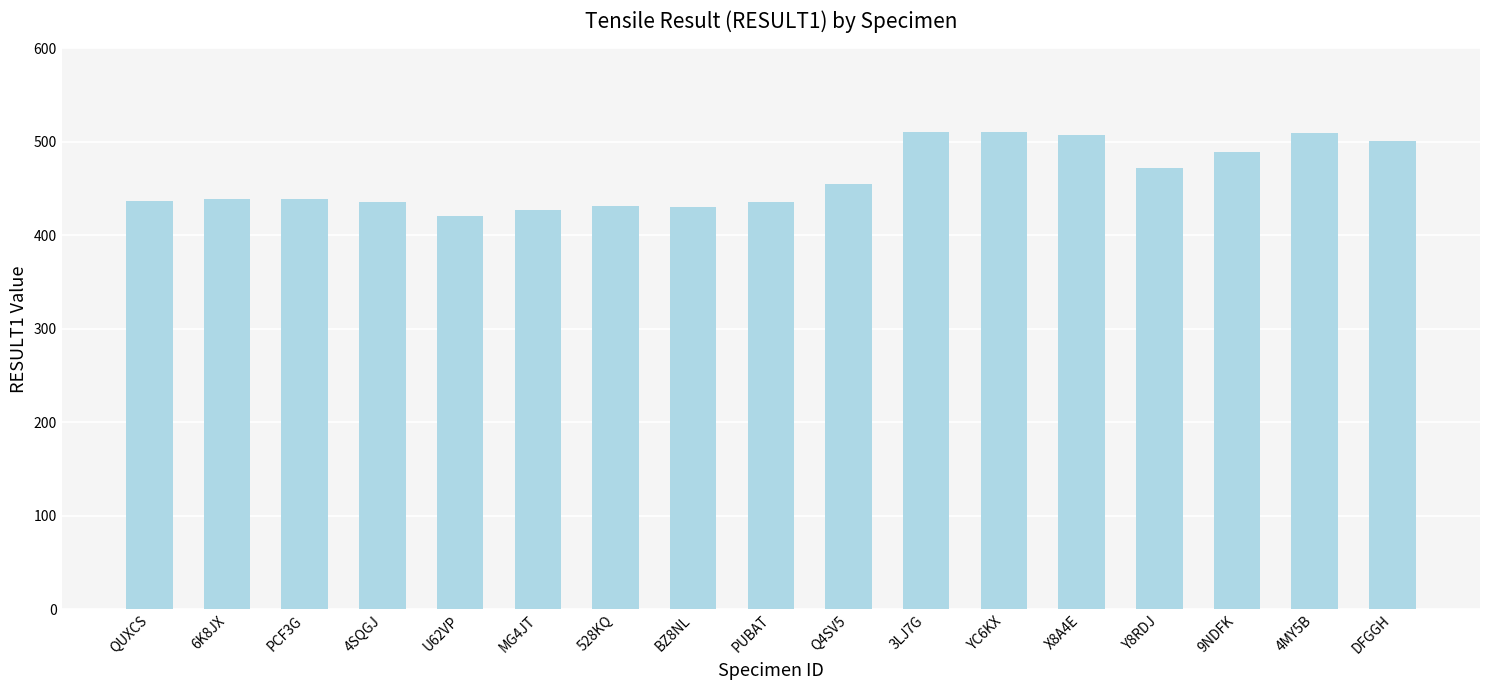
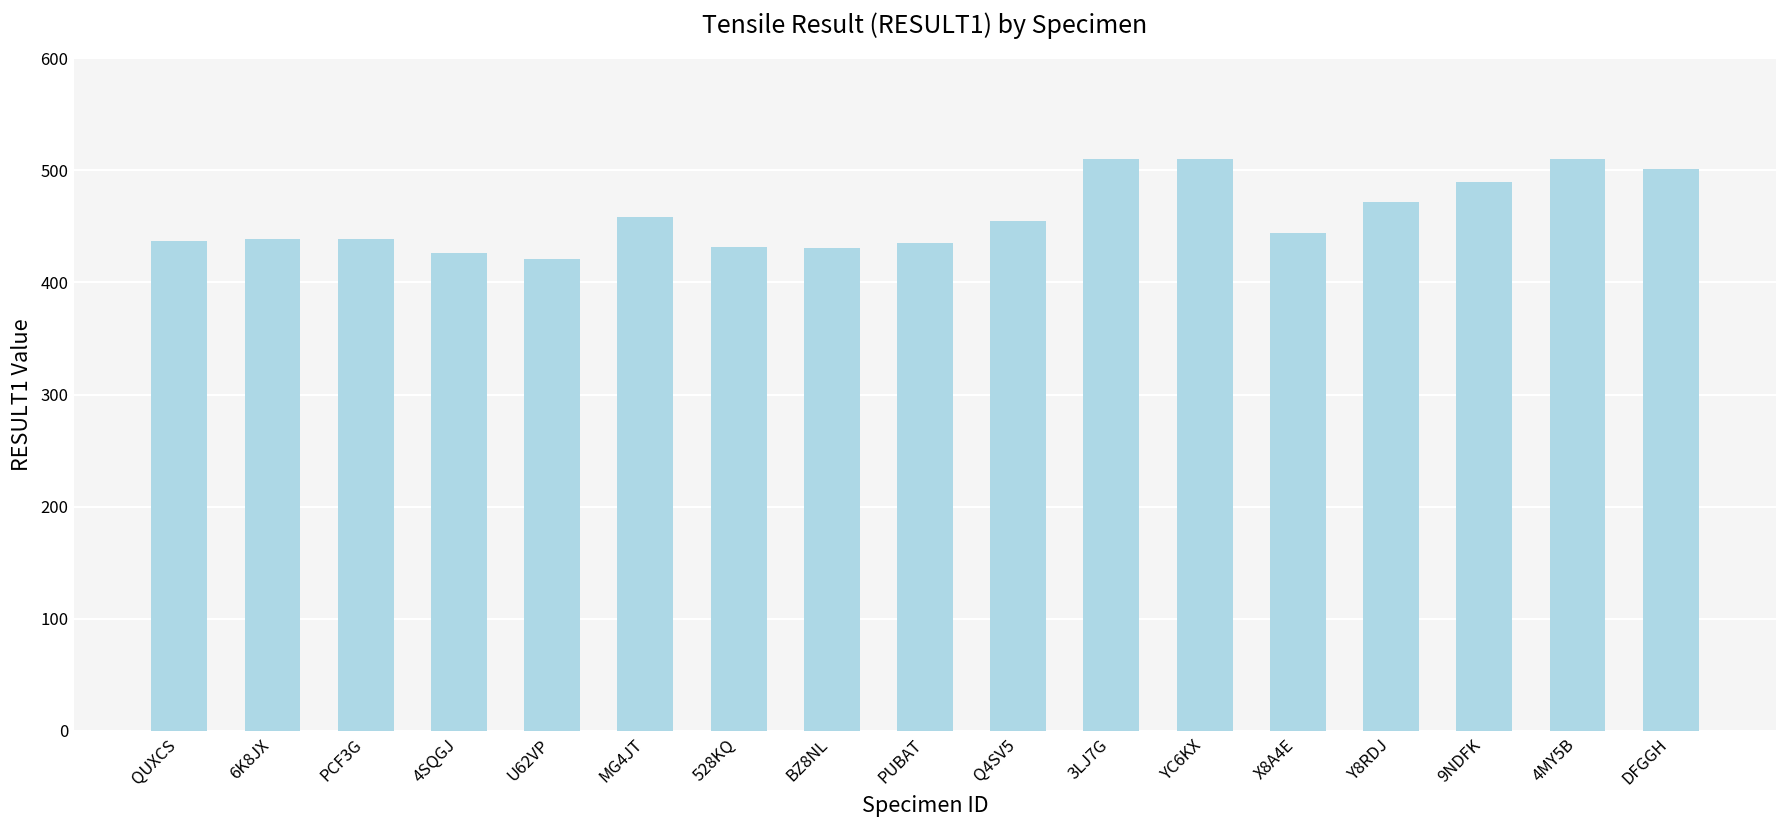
4SQGJ: 440 -> 430
MG4JT: 430 -> 460
X8A4E: 510 -> 440
